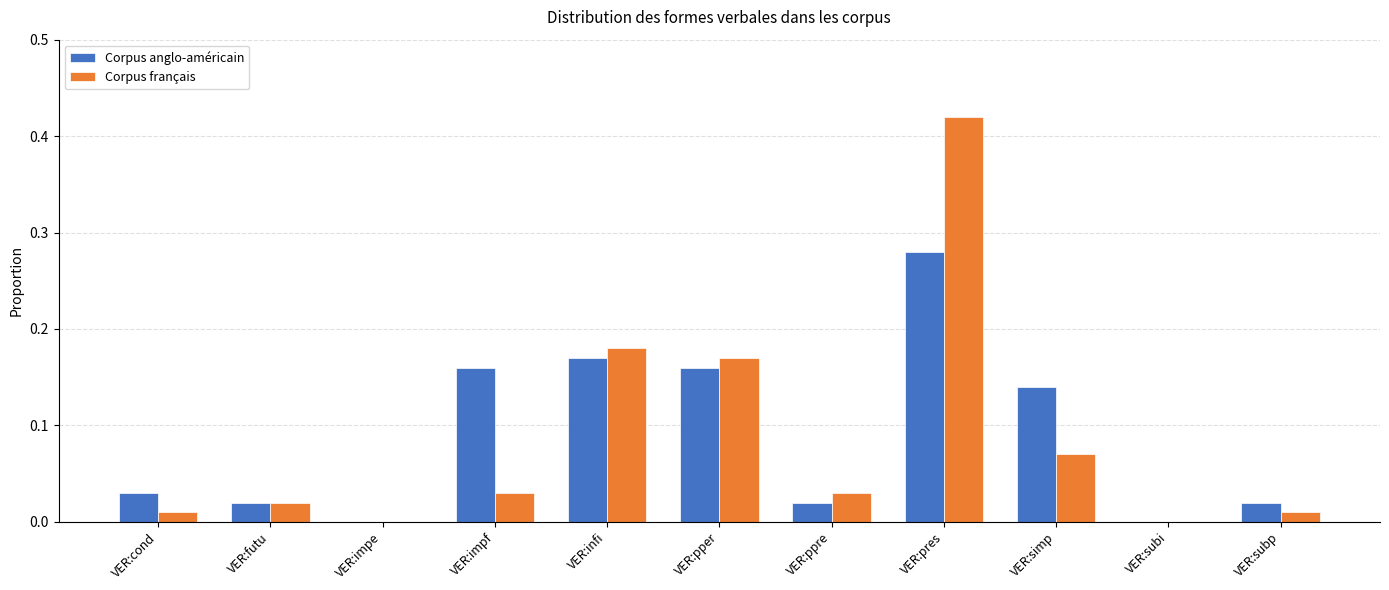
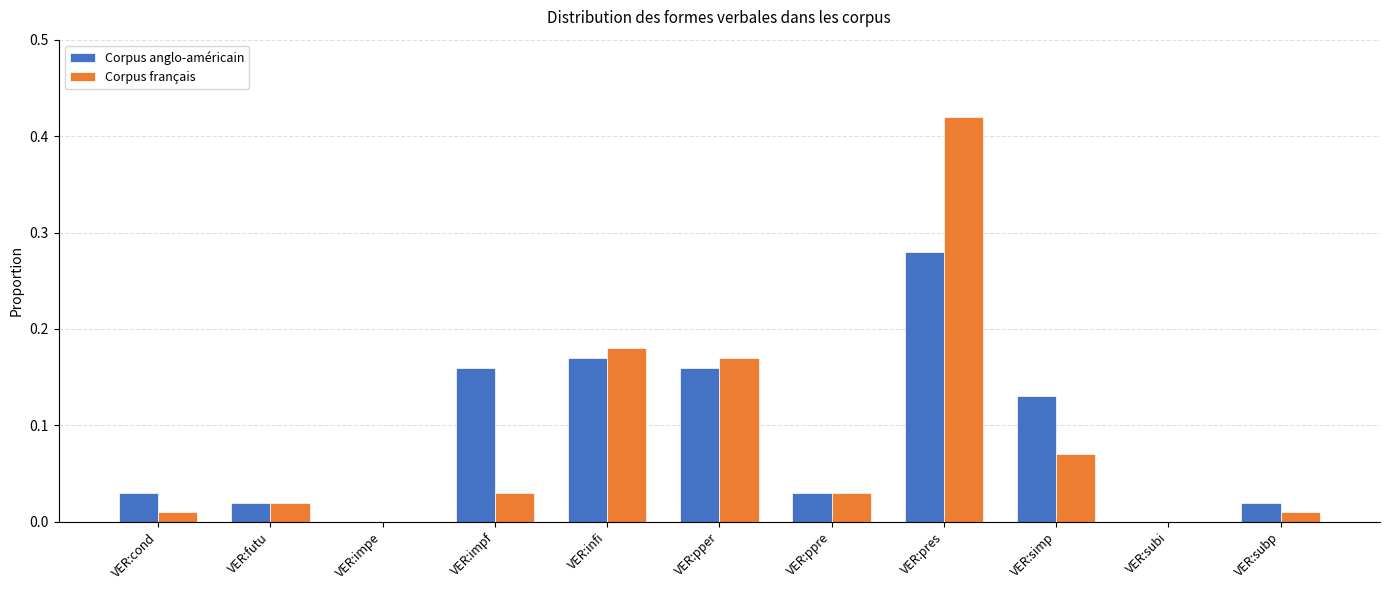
Corpus anglo-américain, VER:ppre: 0.02 -> 0.03
Corpus anglo-américain, VER:simp: 0.14 -> 0.13
